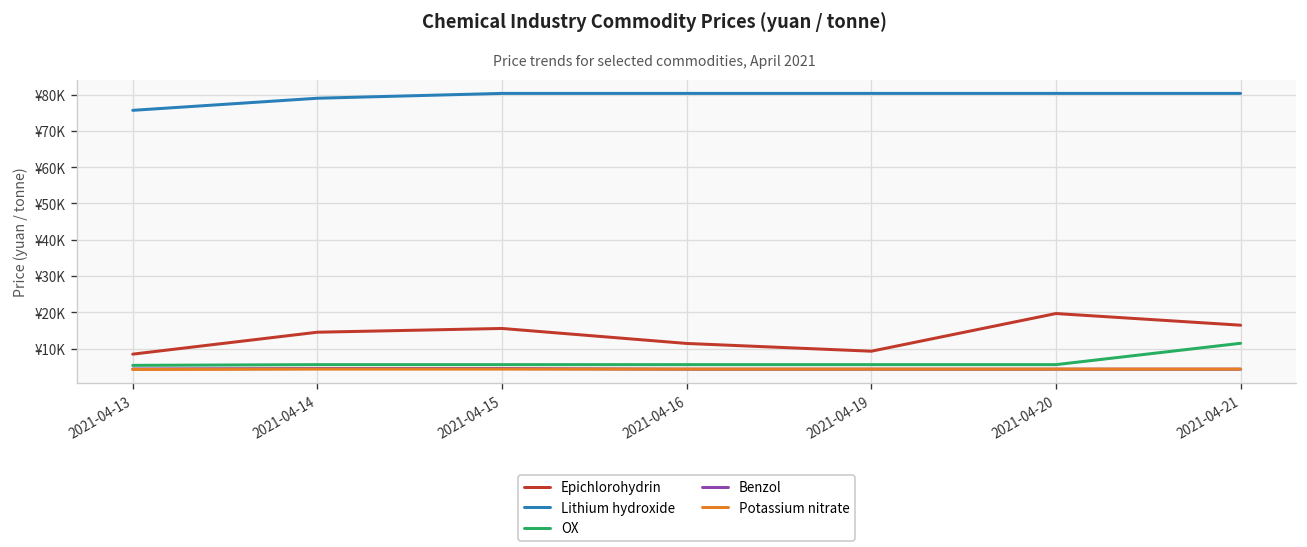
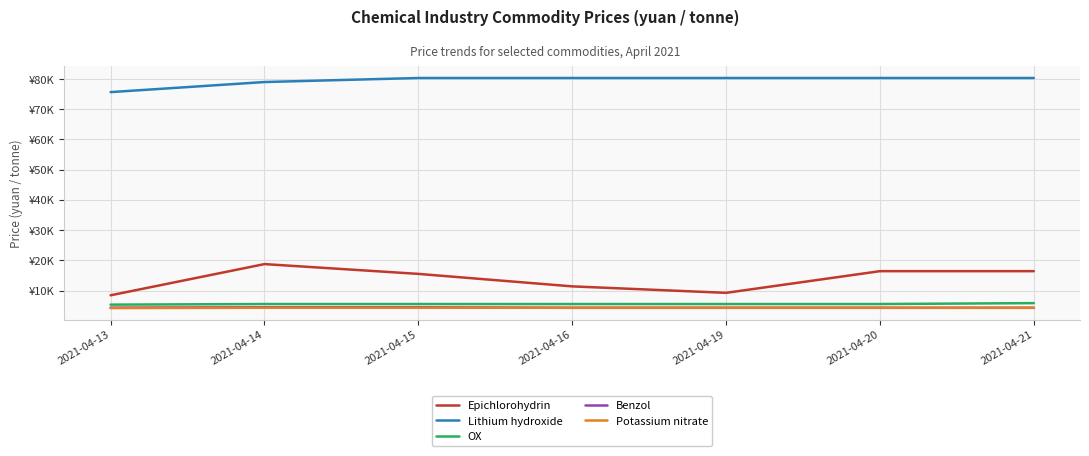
Epichlorohydrin, 2021-04-14: ¥15000 -> ¥19000
Epichlorohydrin, 2021-04-20: ¥20000 -> ¥16000
OX, 2021-04-21: ¥11000 -> ¥6000
